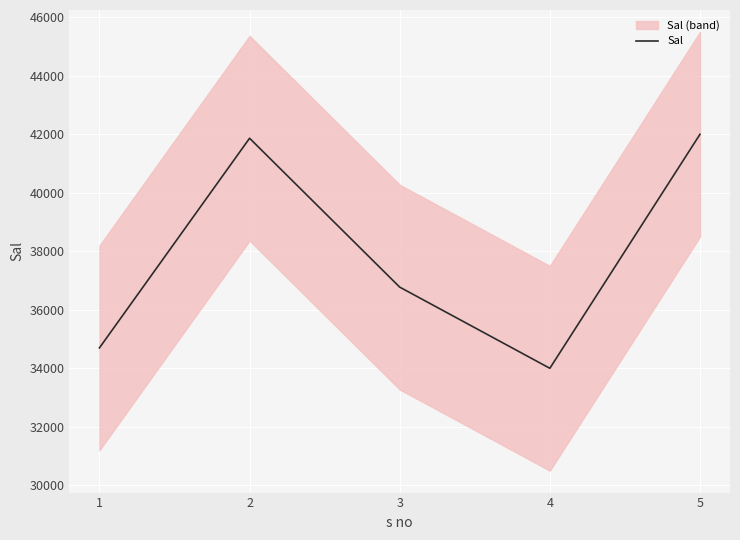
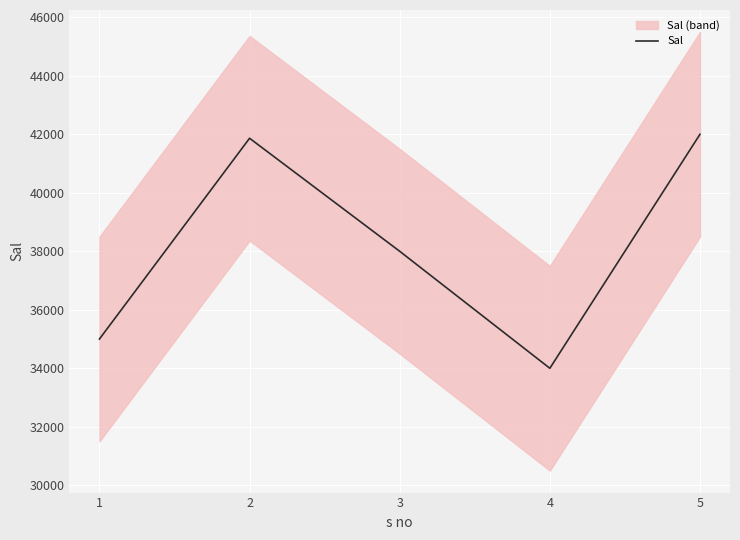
Sal, 1: 34700 -> 35000
Sal, 3: 36800 -> 38000
